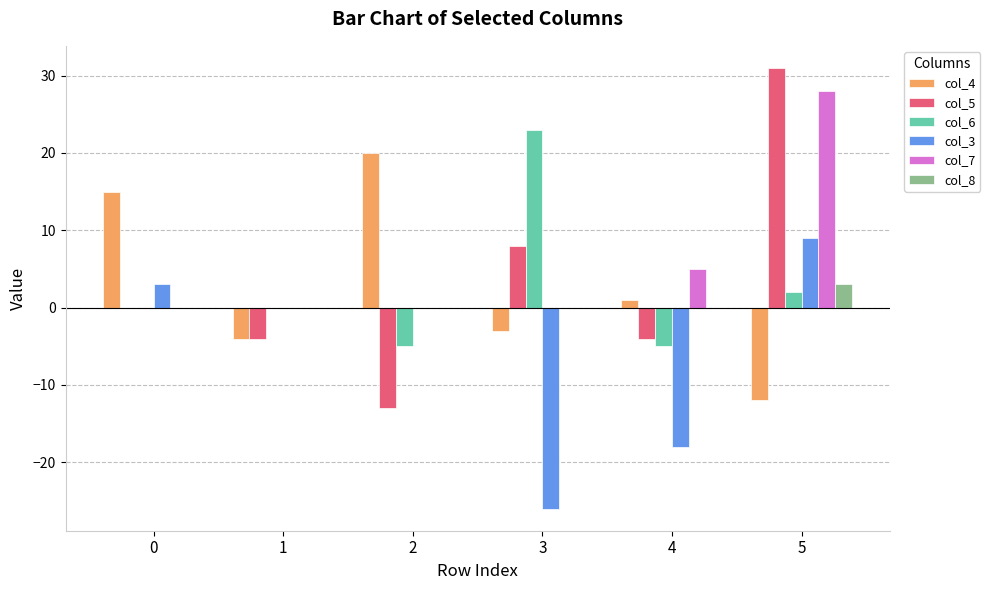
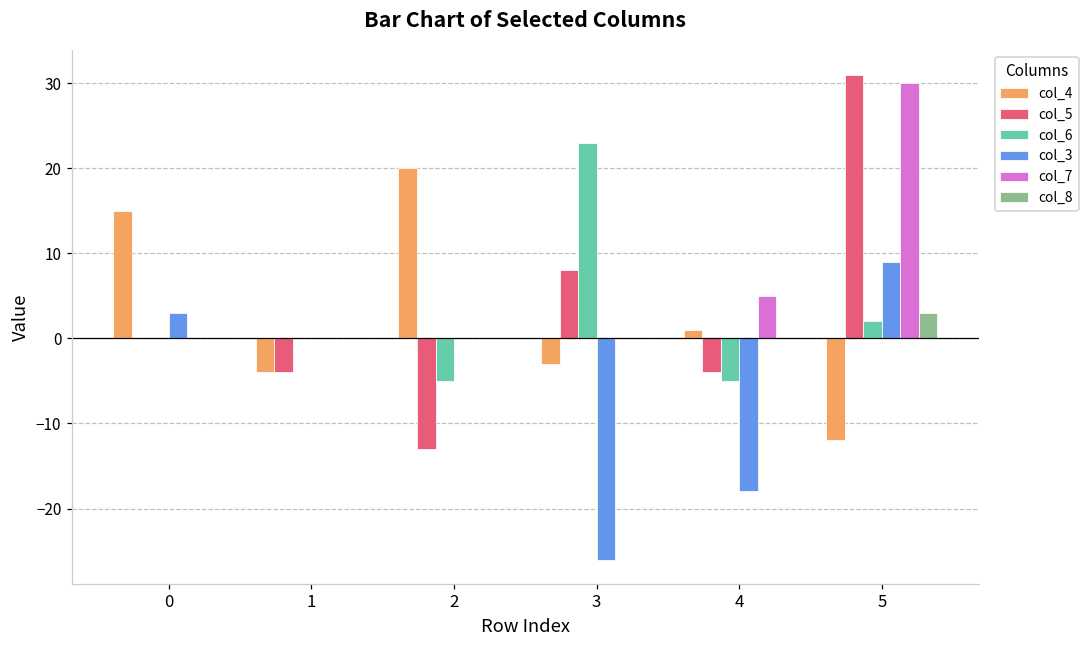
col_7, 5: 28 -> 30
